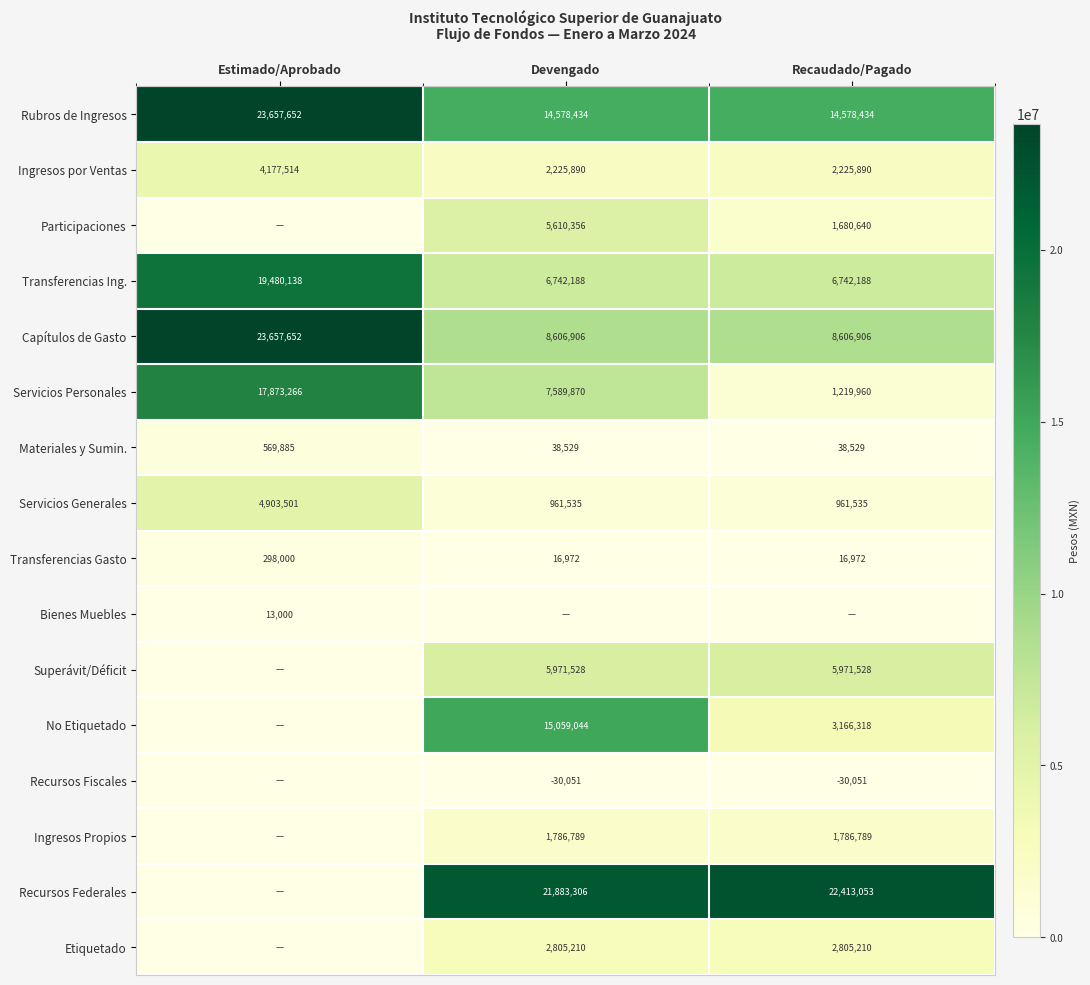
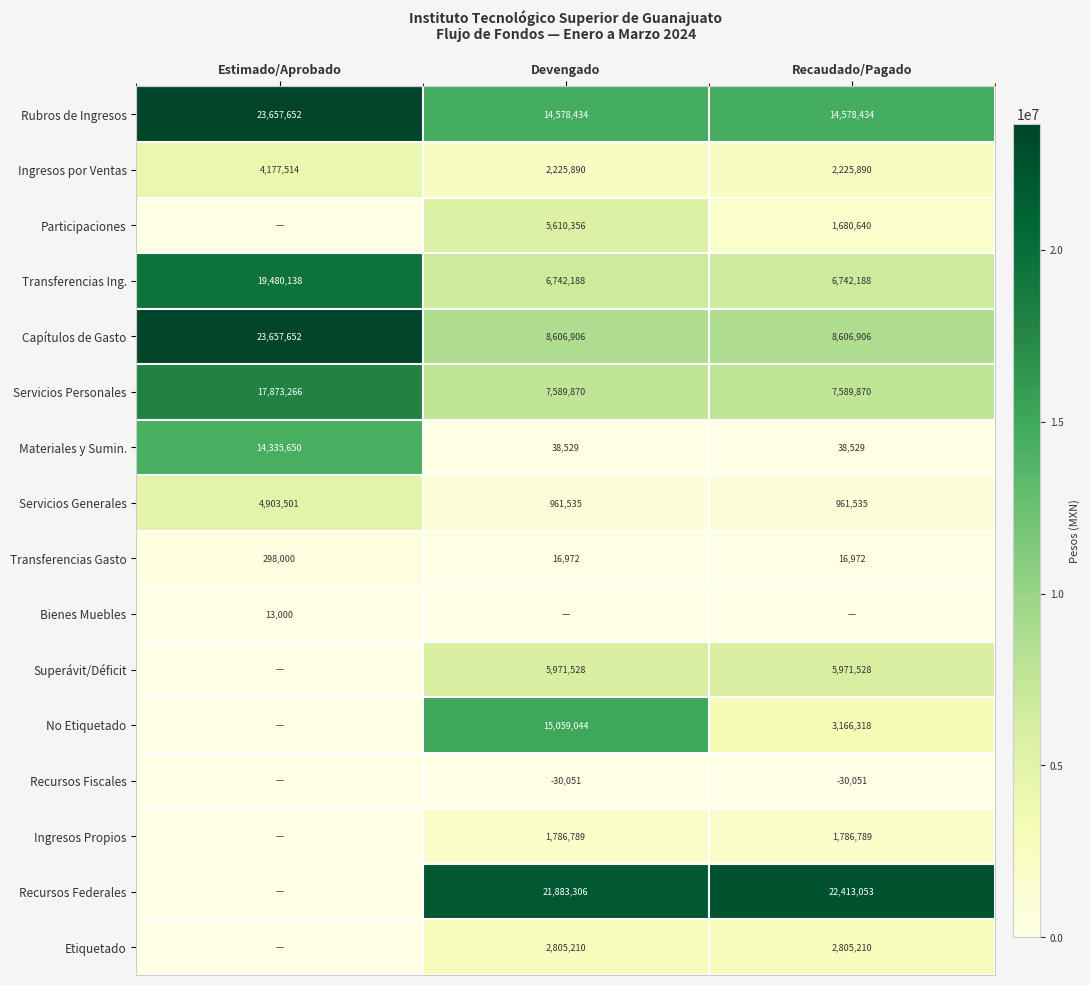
Servicios Personales, Recaudado/Pagado: 1,219,960 -> 7,589,870
Materiales y Sumin., Estimado/Aprobado: 569,885 -> 14,335,650
